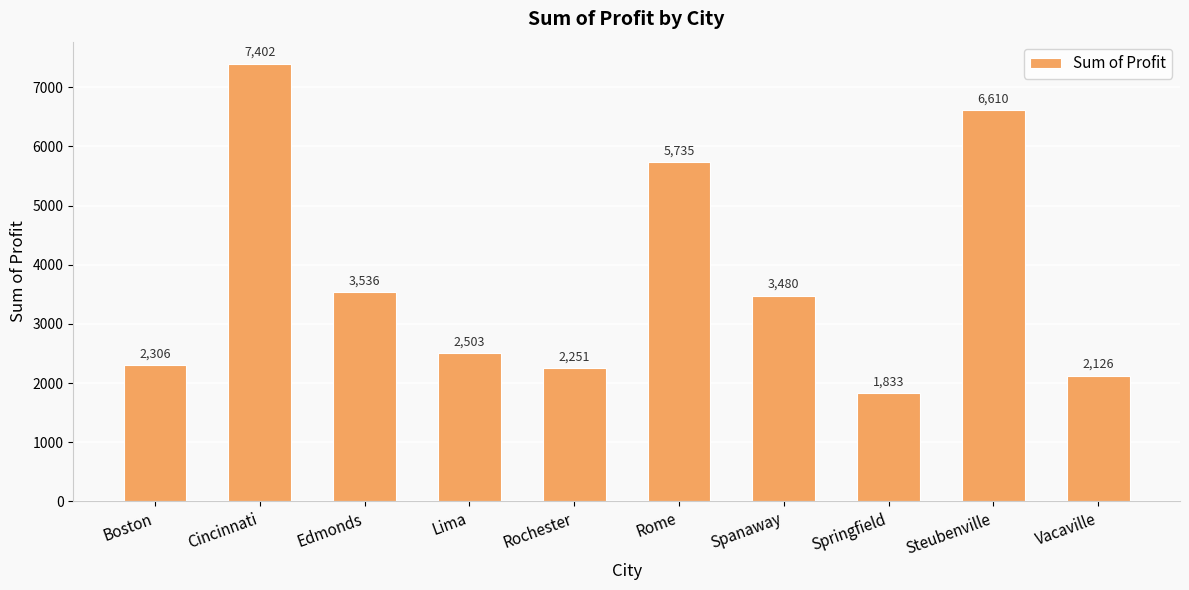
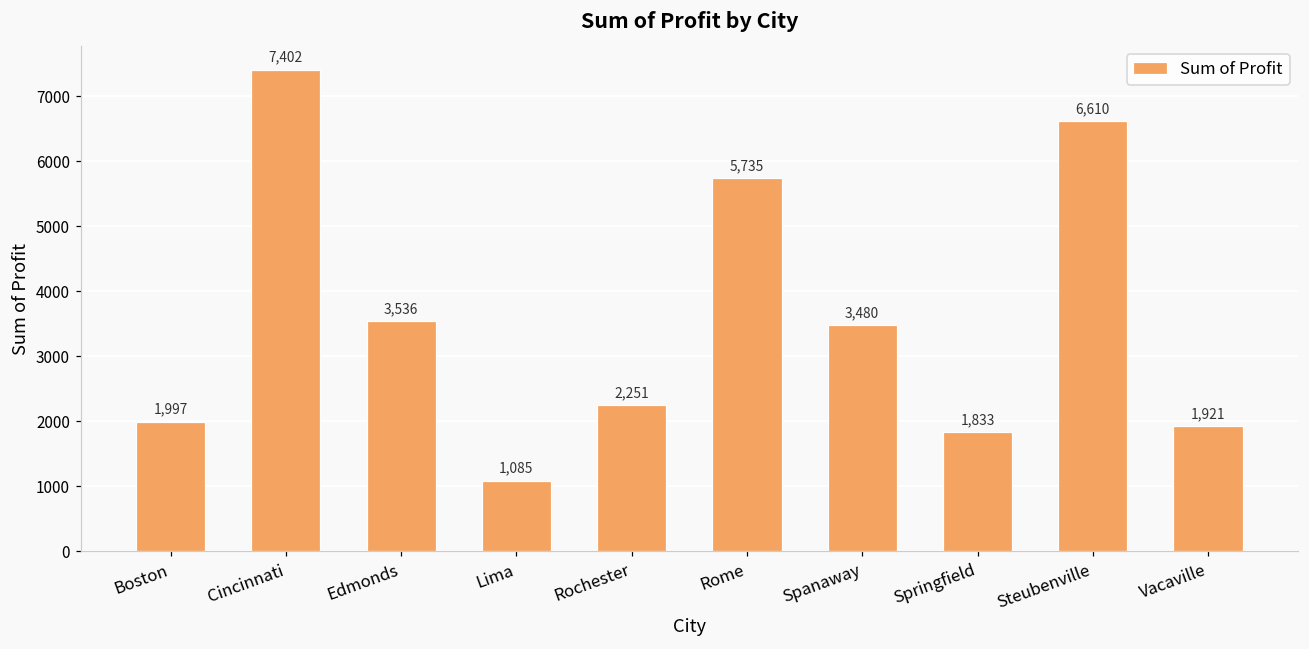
Boston: 2,306 -> 1,997
Lima: 2,503 -> 1,085
Vacaville: 2,126 -> 1,921
